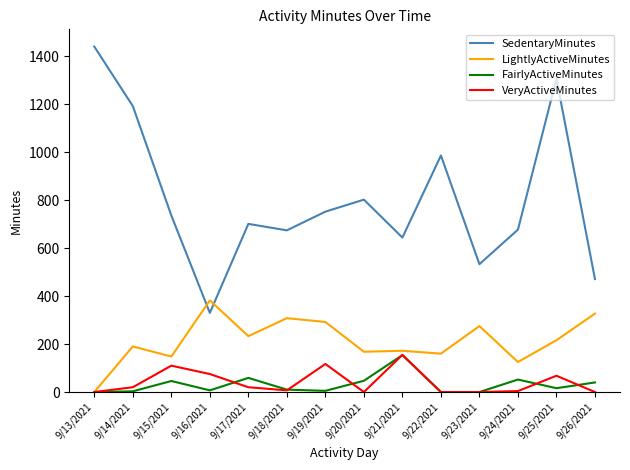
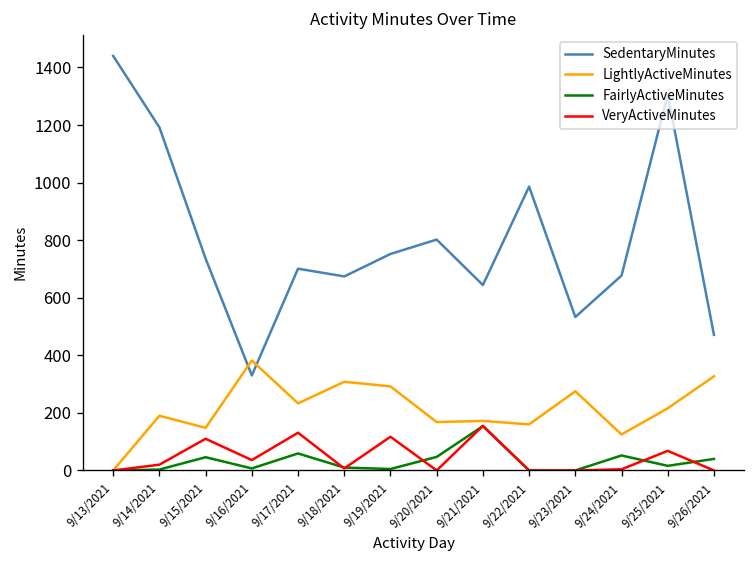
VeryActiveMinutes, 9/16/2021: 80 -> 40
VeryActiveMinutes, 9/17/2021: 20 -> 130
